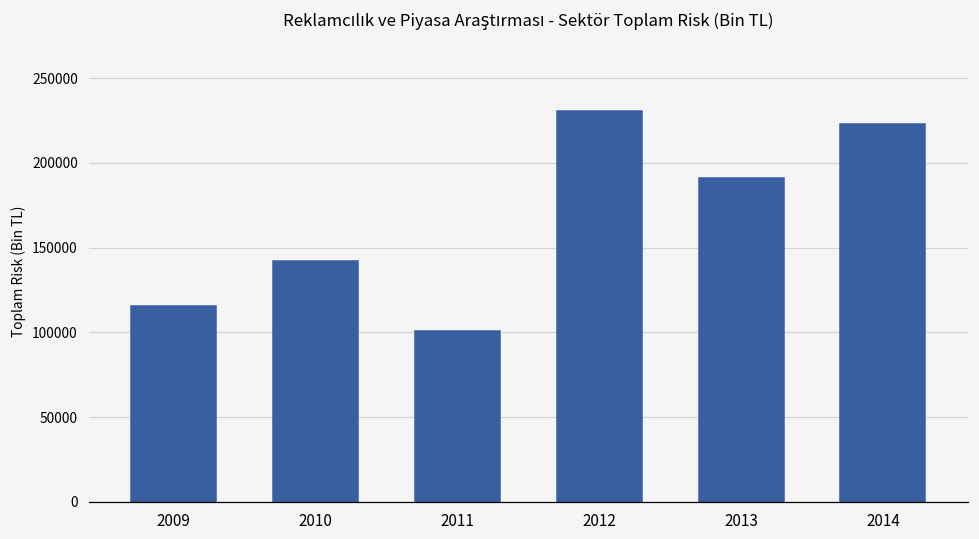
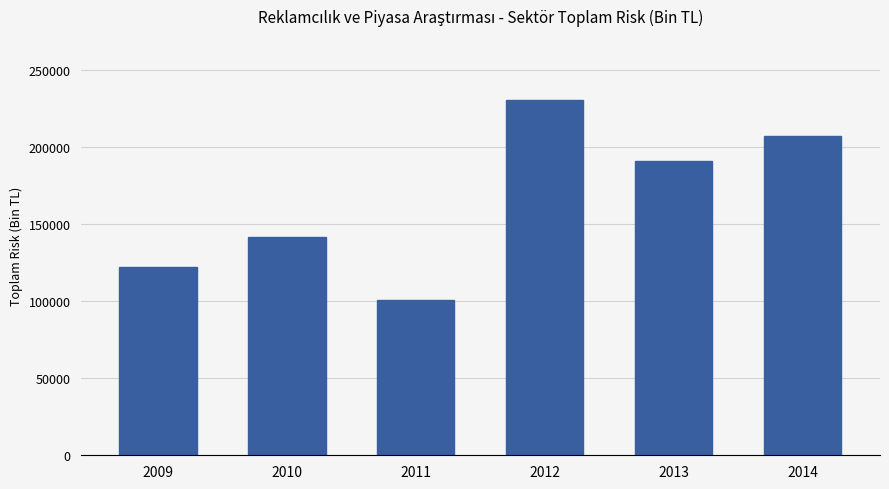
2009: 116000 -> 122000
2014: 223000 -> 207000
